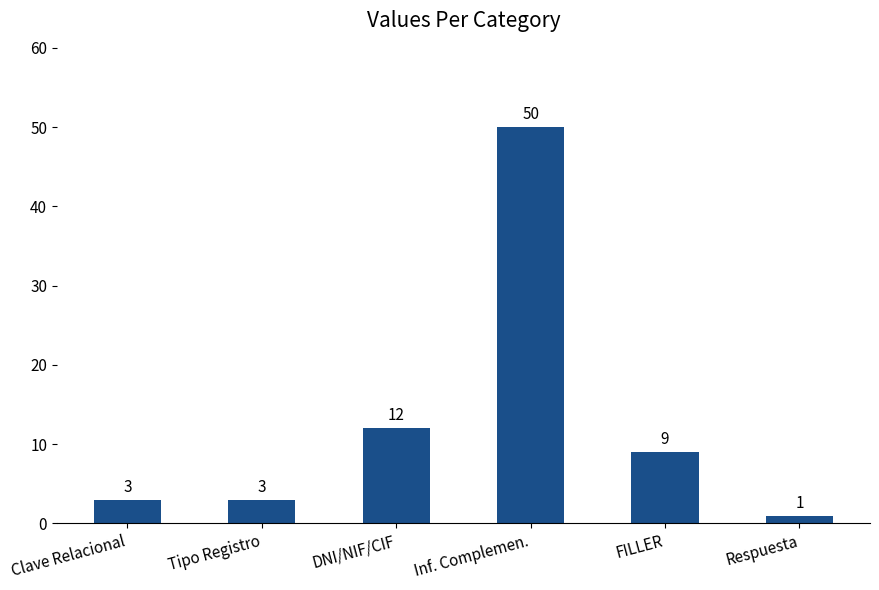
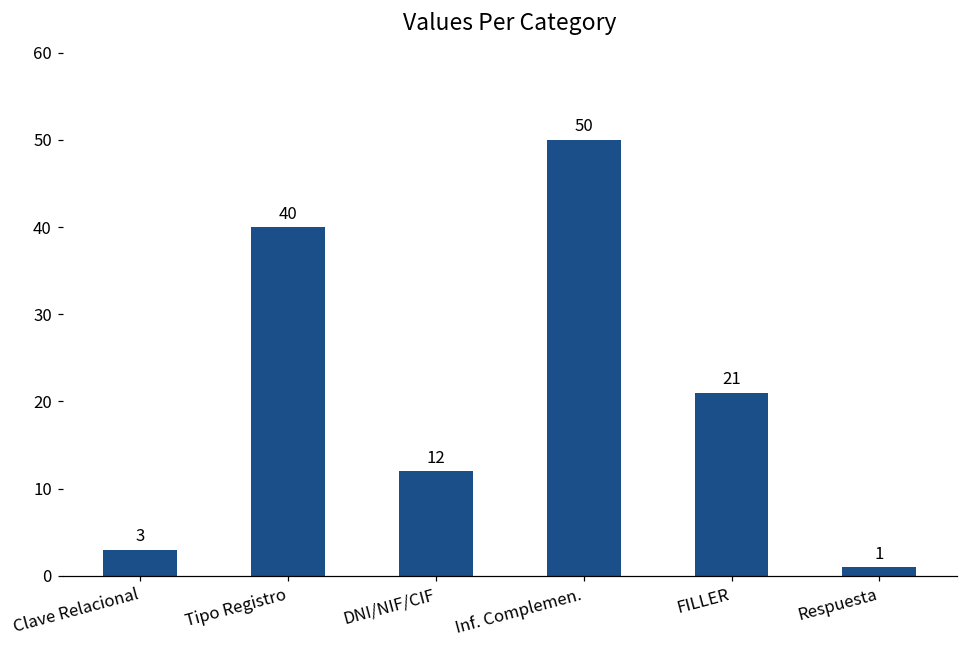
Tipo Registro: 3 -> 40
FILLER: 9 -> 21
